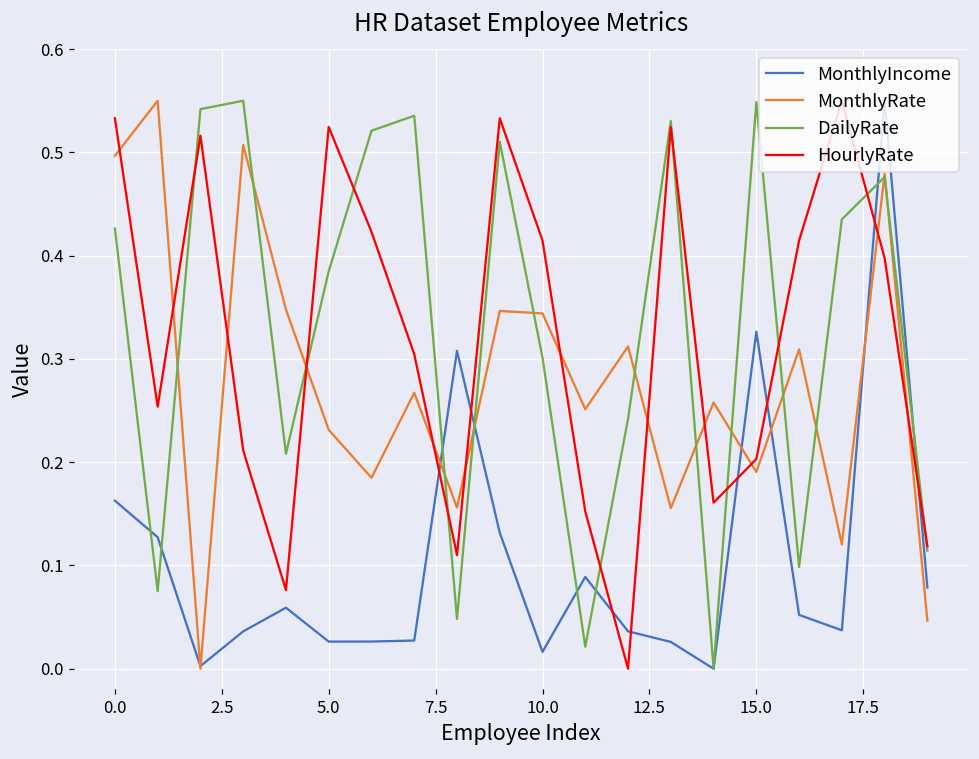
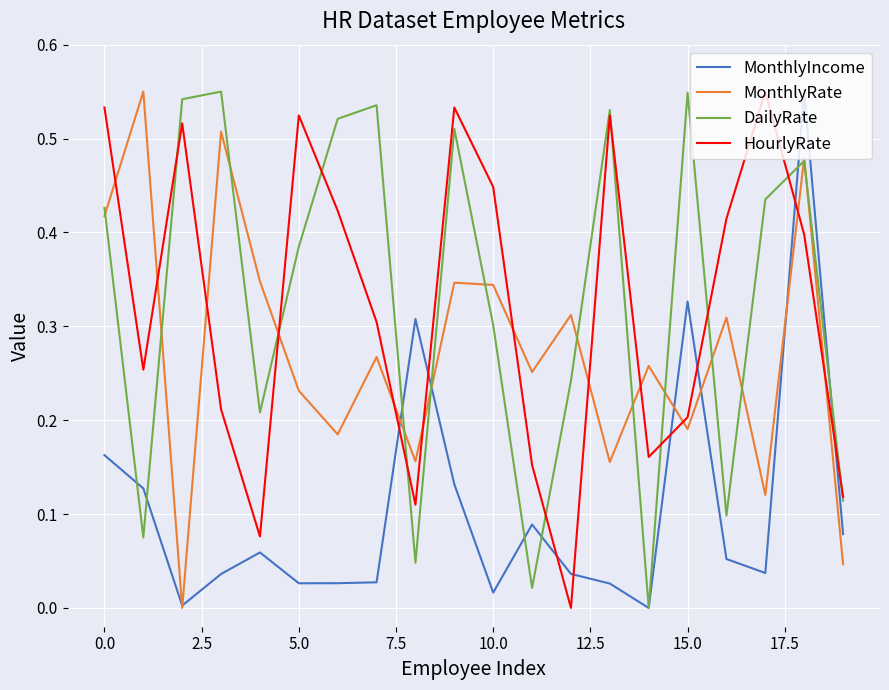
MonthlyRate, 0.0: 0.50 -> 0.42
HourlyRate, 10.0: 0.41 -> 0.45
